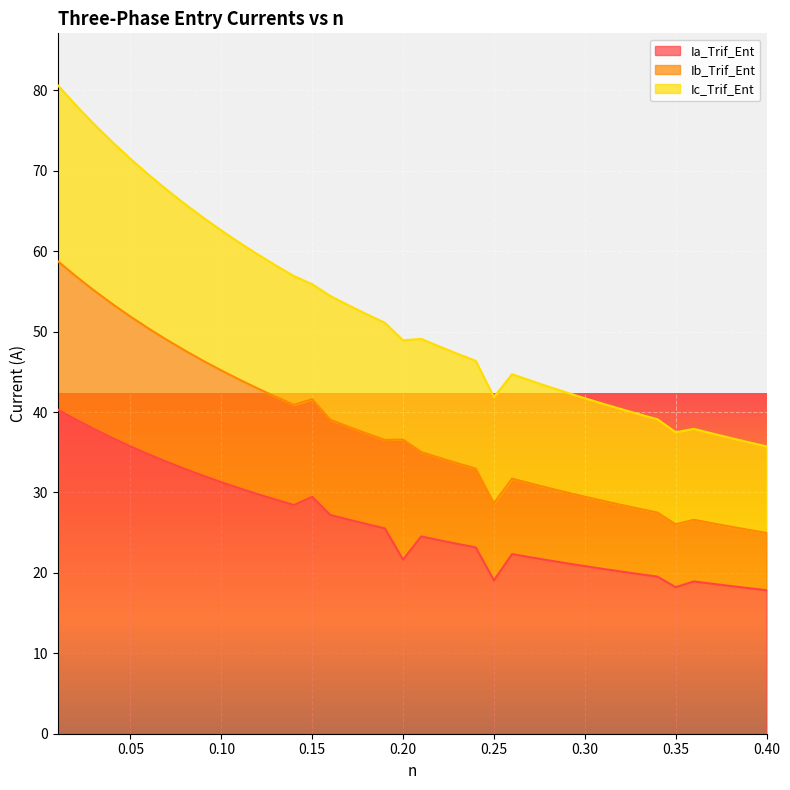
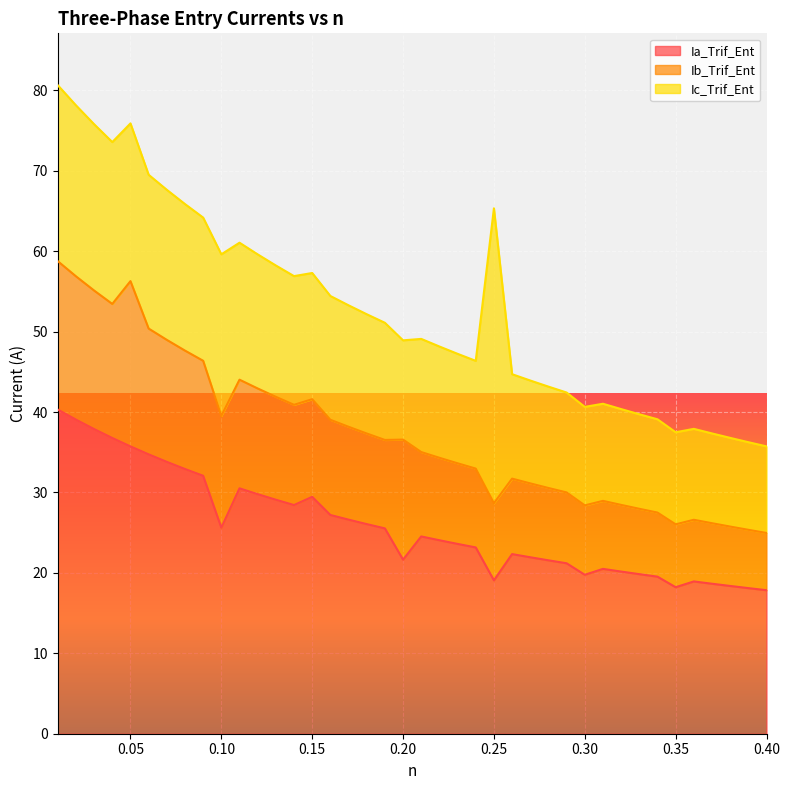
Ib_Trif_Ent, 0.05: 16 -> 21
Ia_Trif_Ent, 0.10: 31 -> 26
Ic_Trif_Ent, 0.10: 17 -> 20
Ic_Trif_Ent, 0.15: 14 -> 16
Ic_Trif_Ent, 0.25: 13 -> 37
Ia_Trif_Ent, 0.30: 21 -> 20
